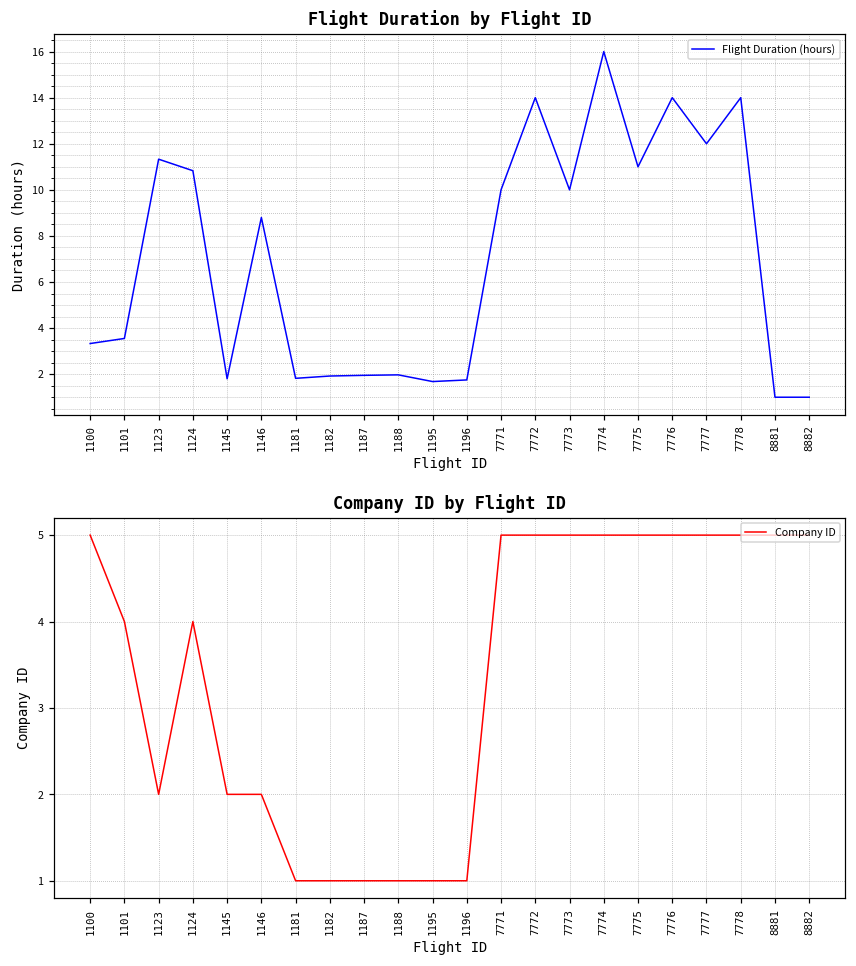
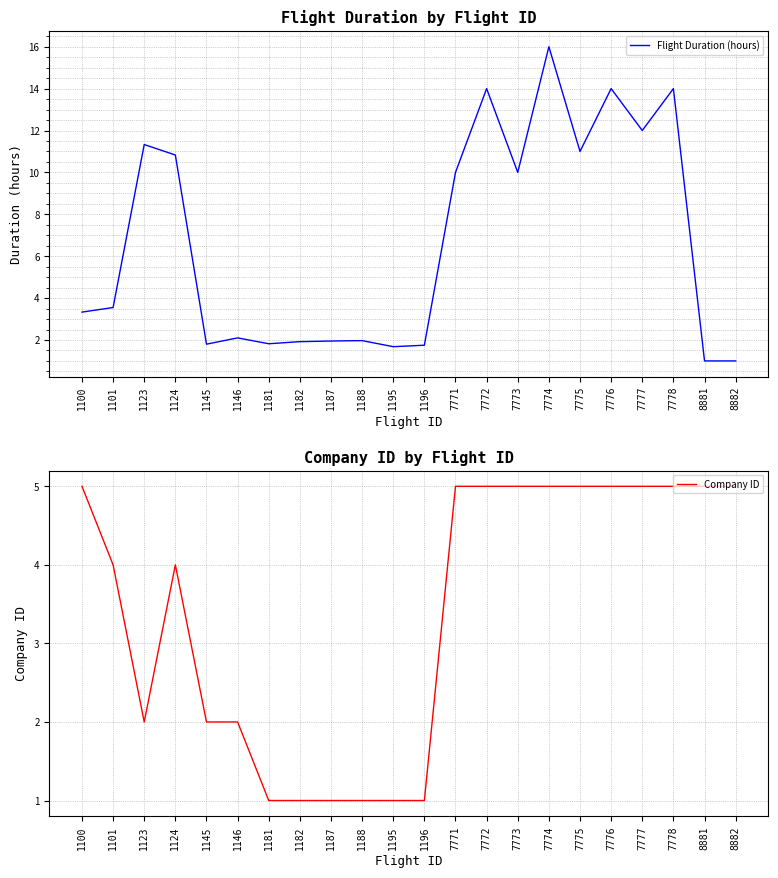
Flight Duration by Flight ID, 1146: 8.8 -> 2.1
